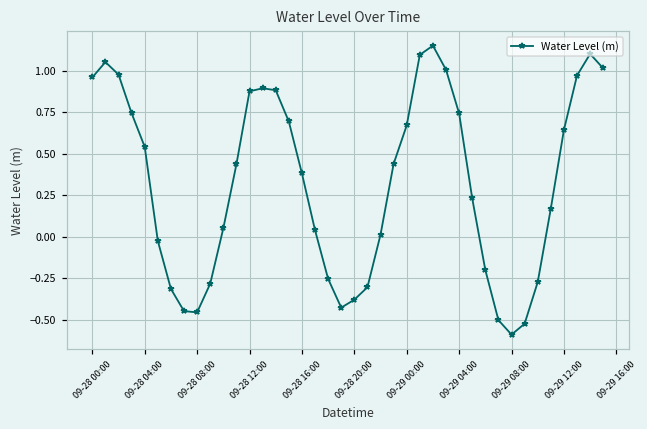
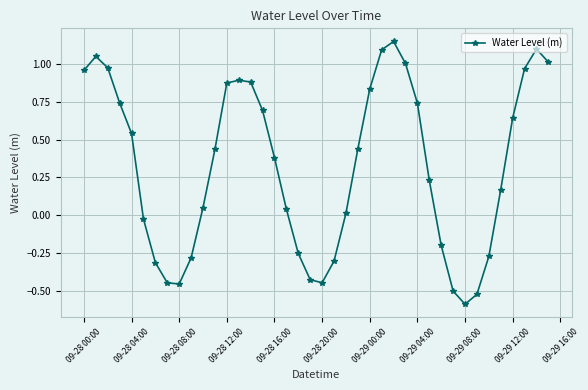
09-28 20:00: -0.38 -> -0.45
09-29 00:00: 0.67 -> 0.83
